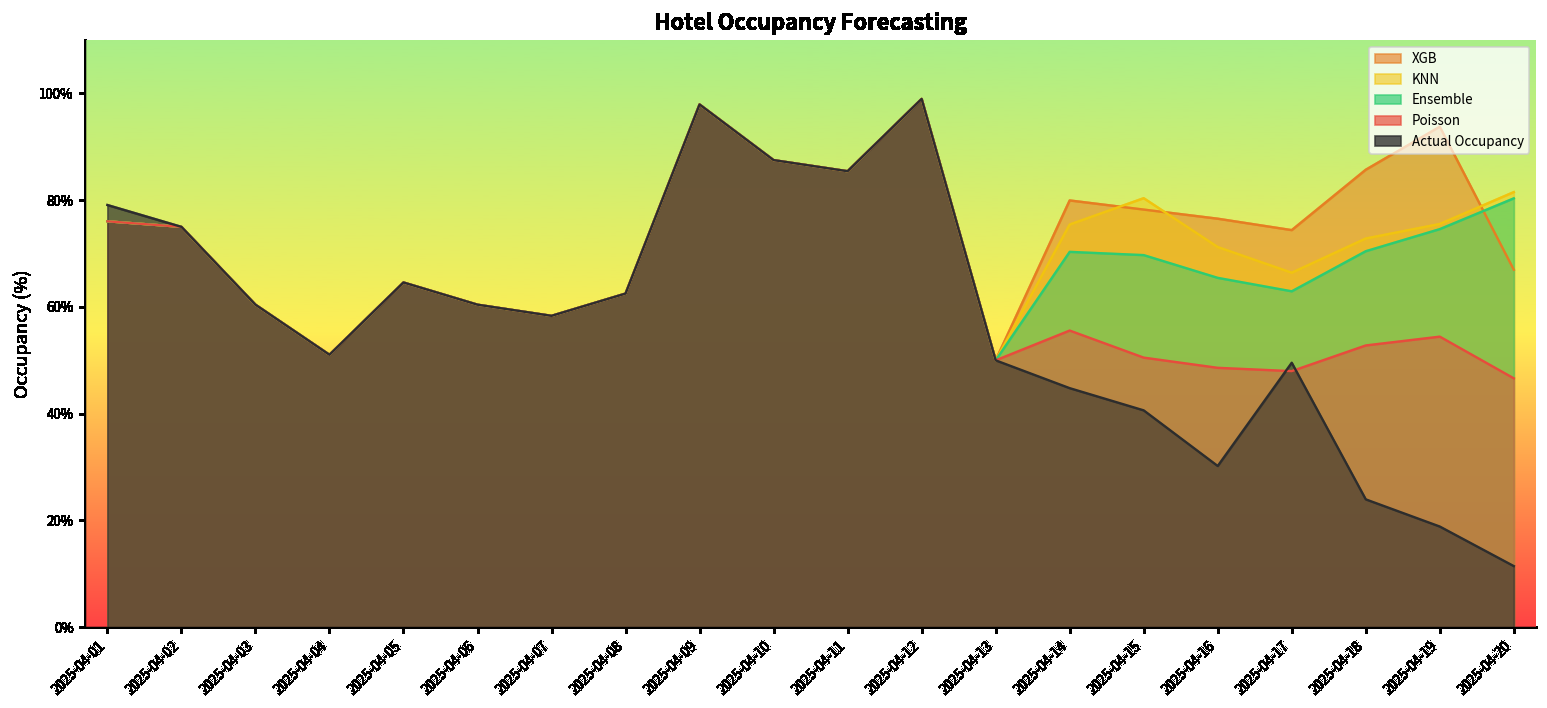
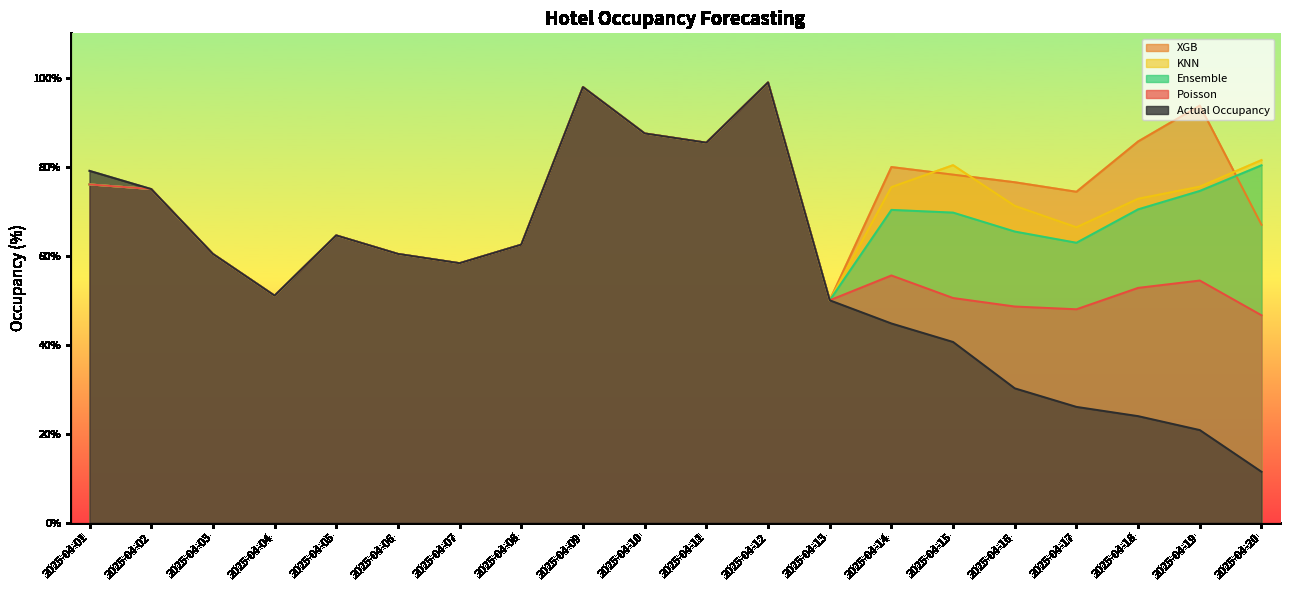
Actual Occupancy, 2025-04-17: 50% -> 26%
Actual Occupancy, 2025-04-19: 19% -> 21%
